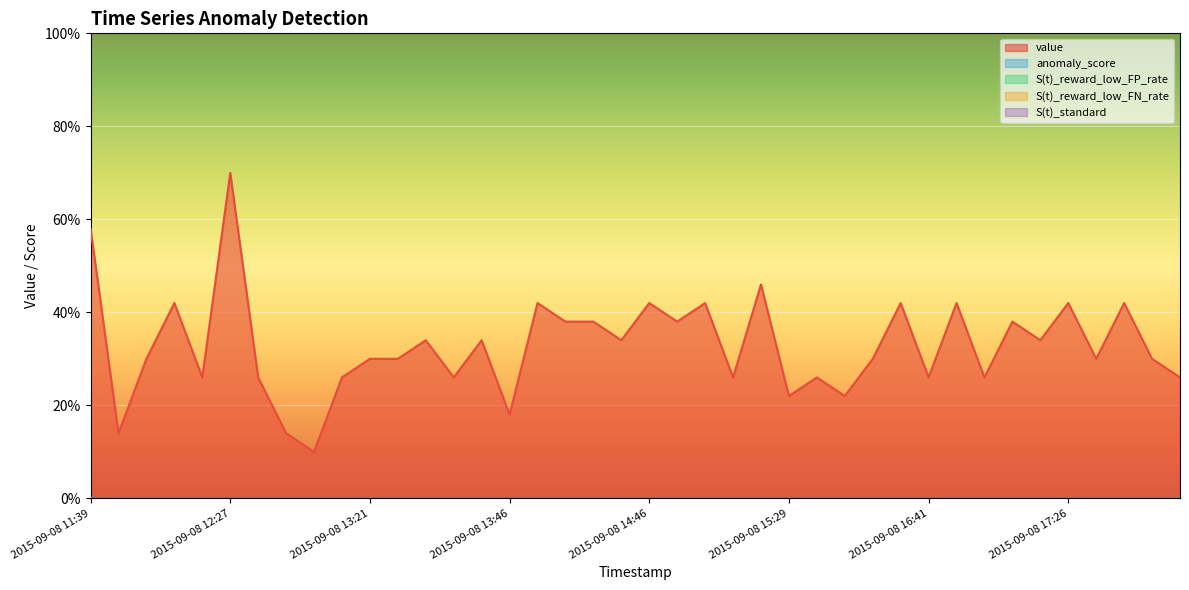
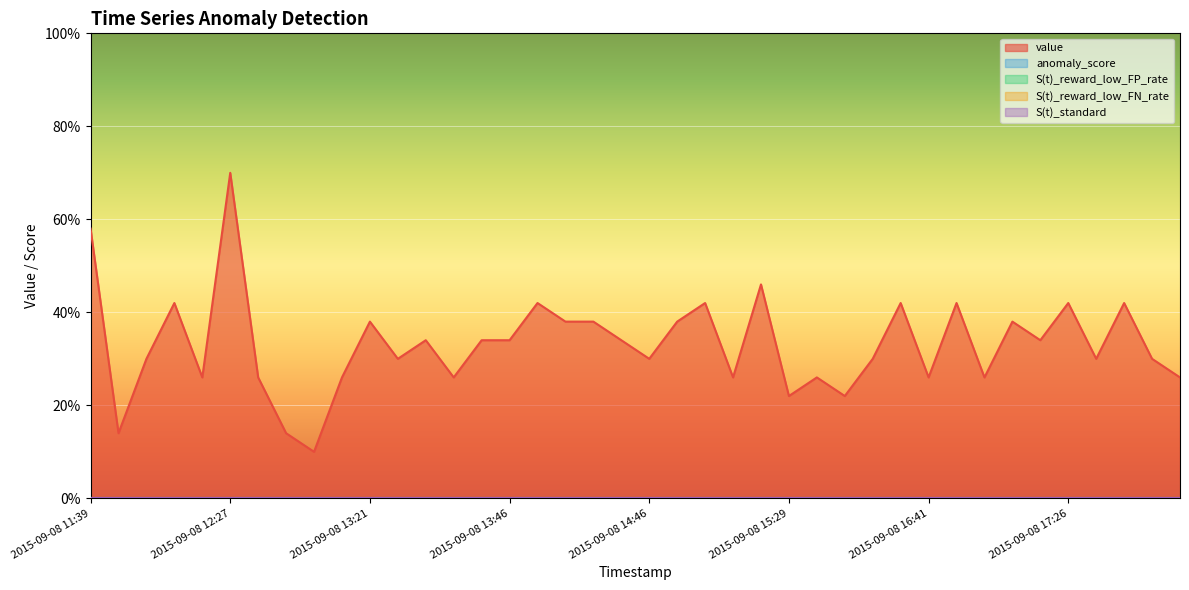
value, 2015-09-08 13:21: 30% -> 38%
value, 2015-09-08 13:46: 18% -> 34%
value, 2015-09-08 14:46: 42% -> 30%
